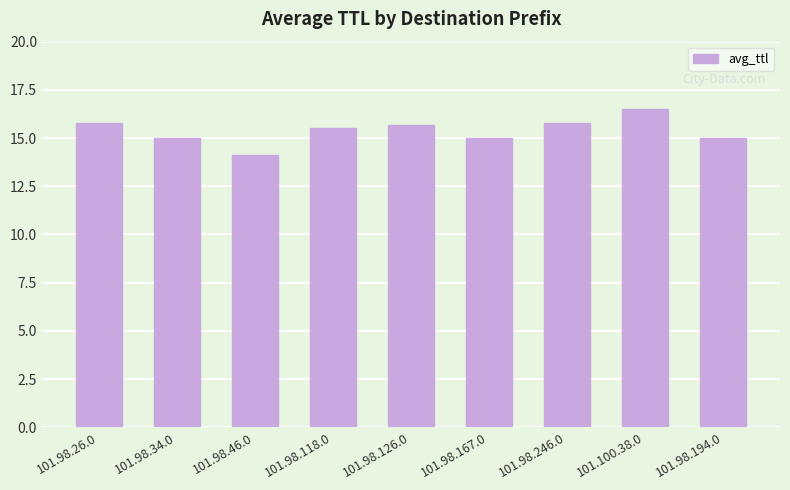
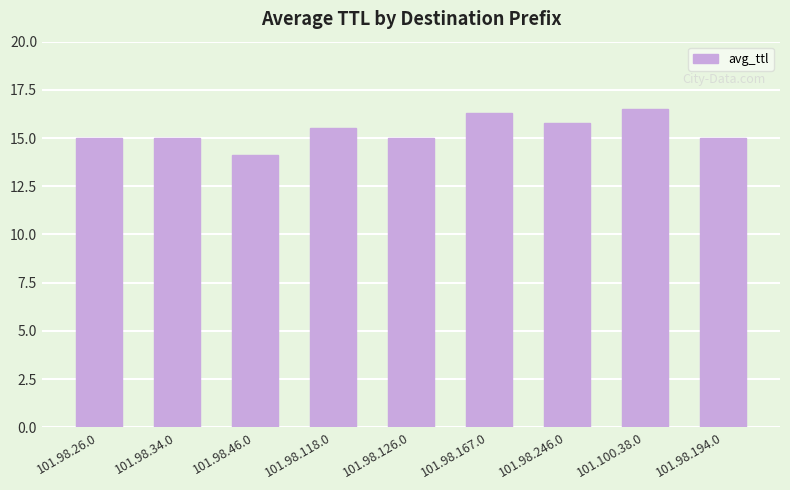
101.98.26.0: 15.8 -> 15.0
101.98.126.0: 15.7 -> 15.0
101.98.167.0: 15.0 -> 16.3
